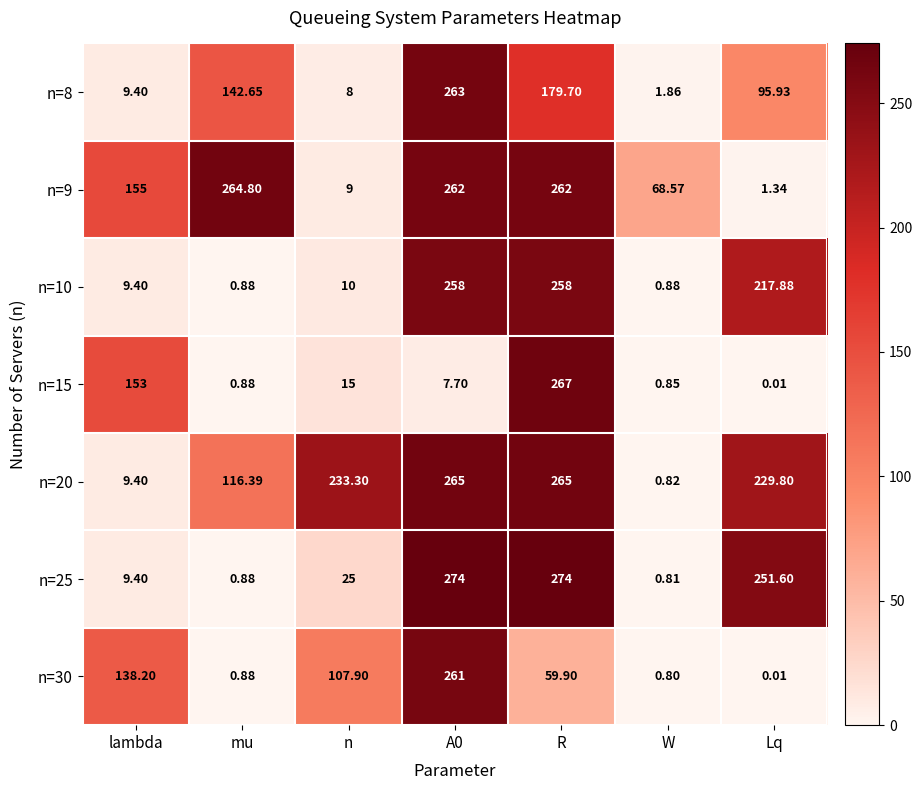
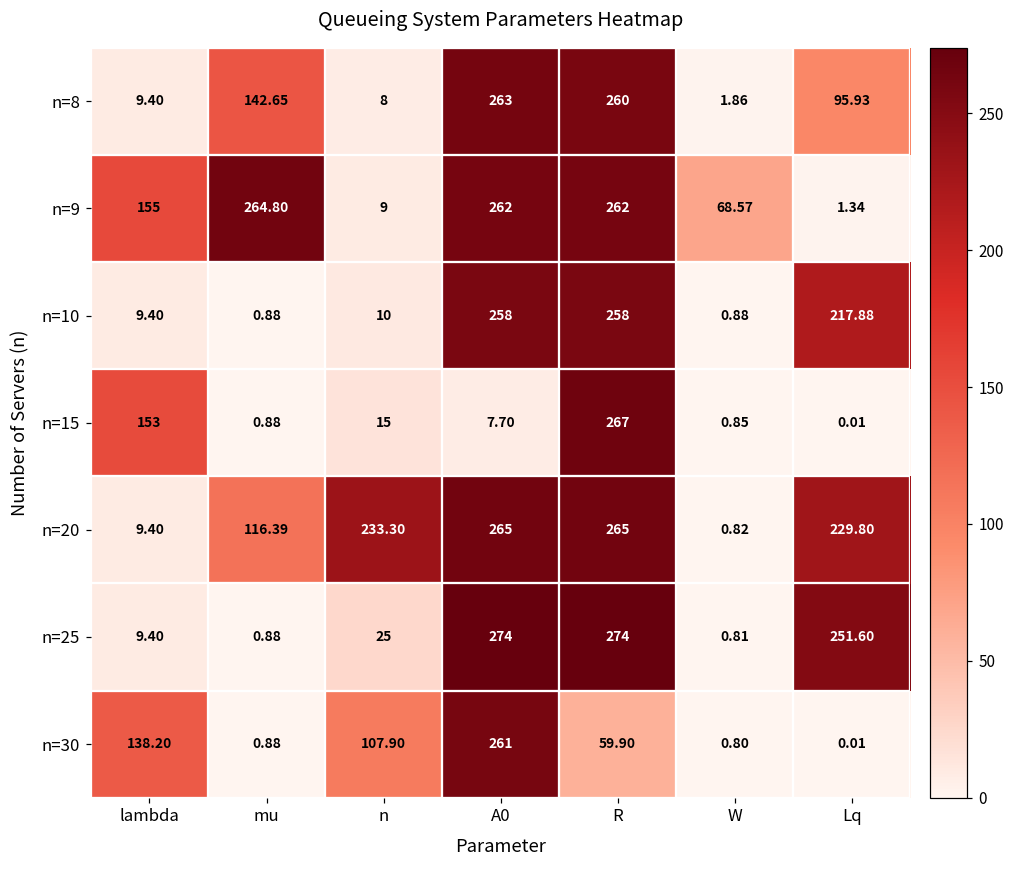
n=8, R: 179.70 -> 260
